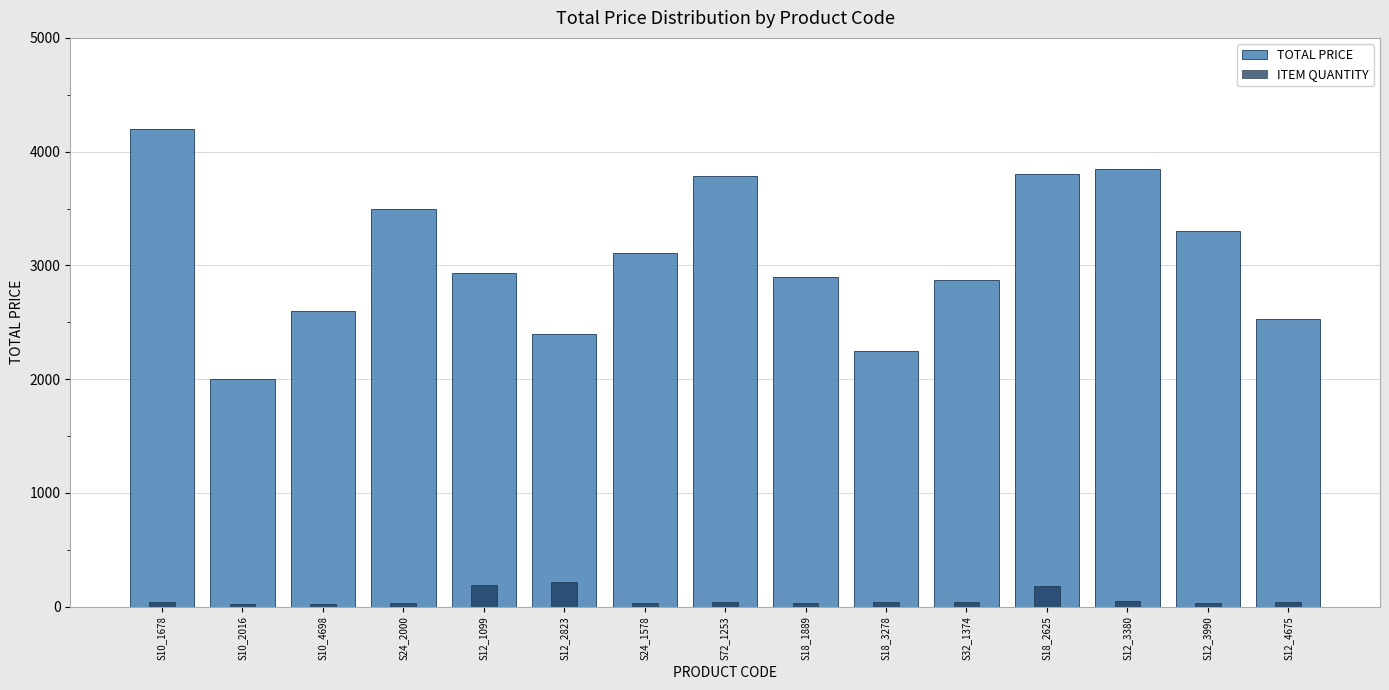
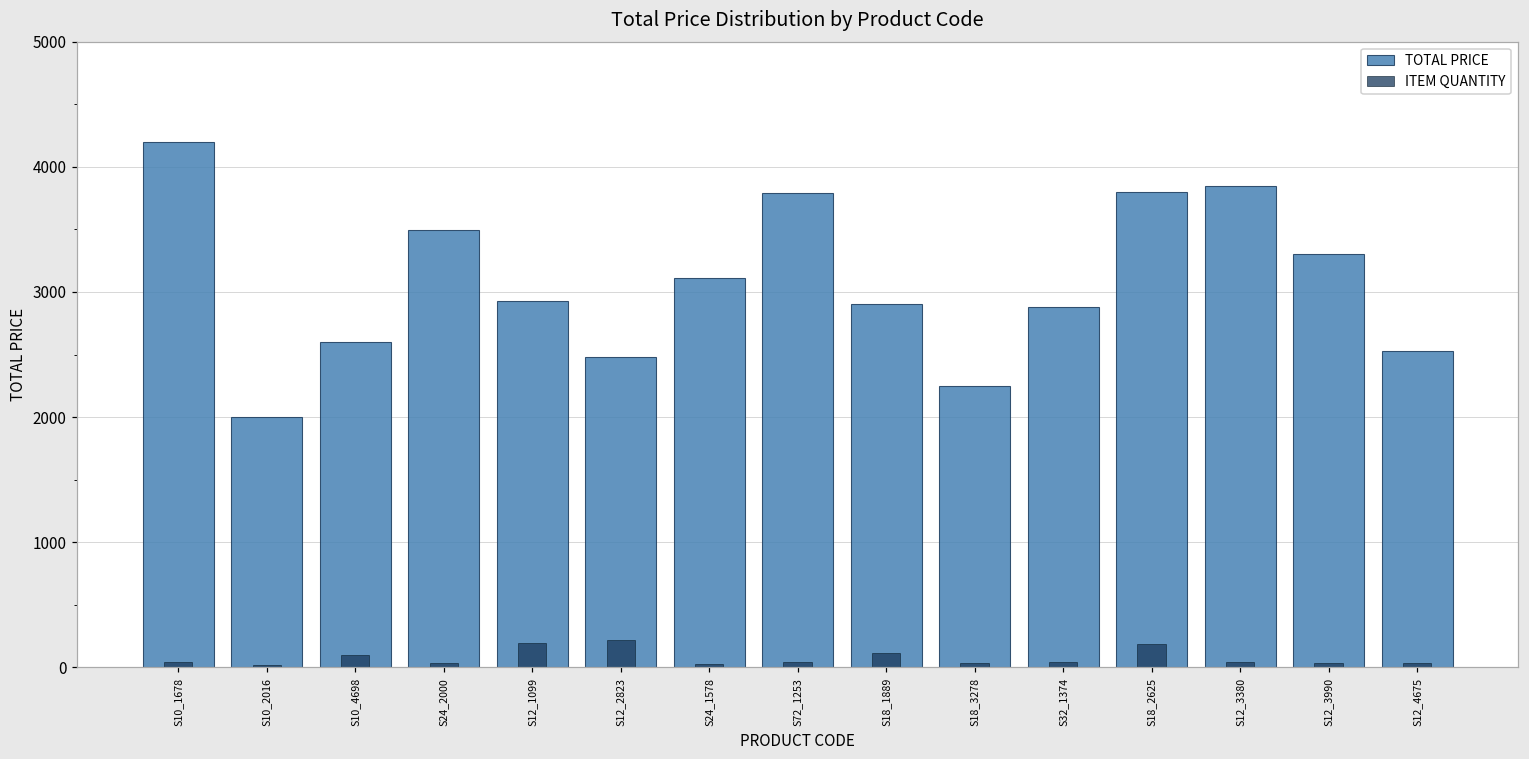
ITEM QUANTITY, S10_4698: 30 -> 100
TOTAL PRICE, S12_2823: 2400 -> 2480
ITEM QUANTITY, S18_1889: 30 -> 120
